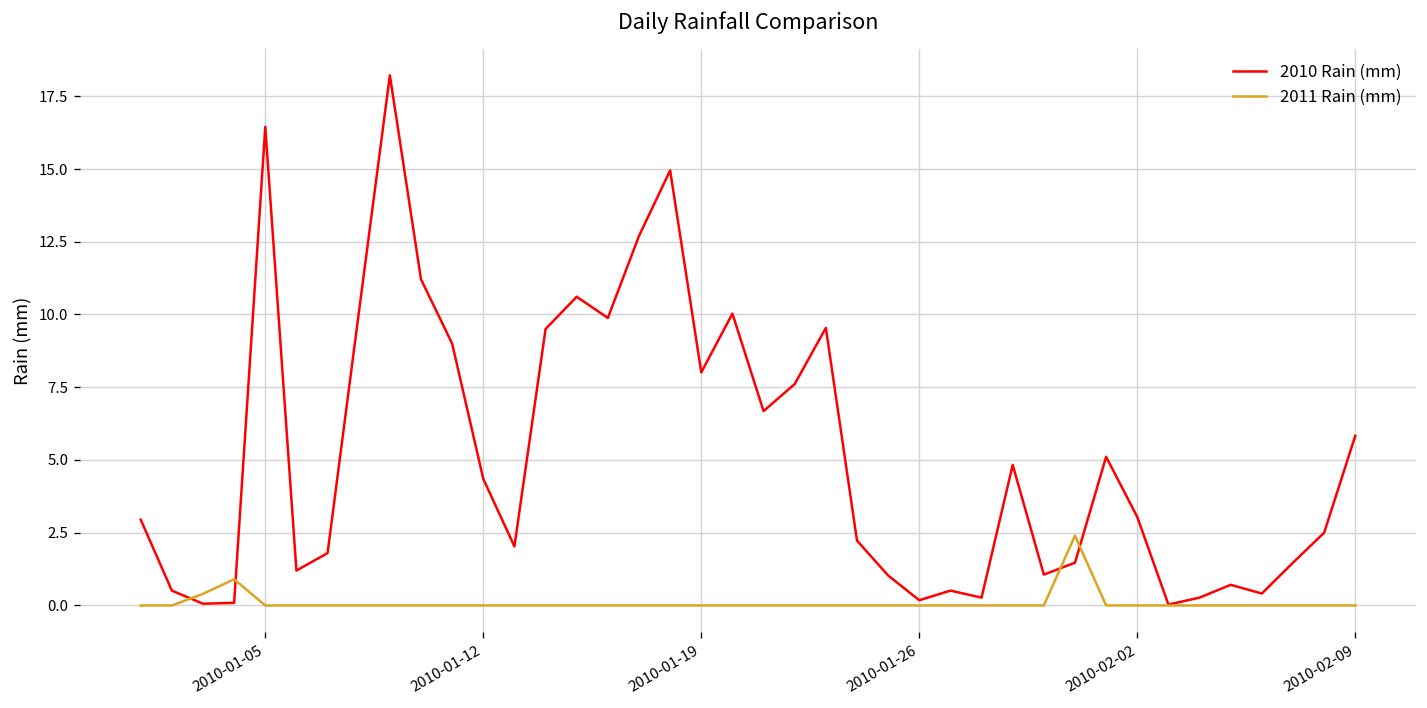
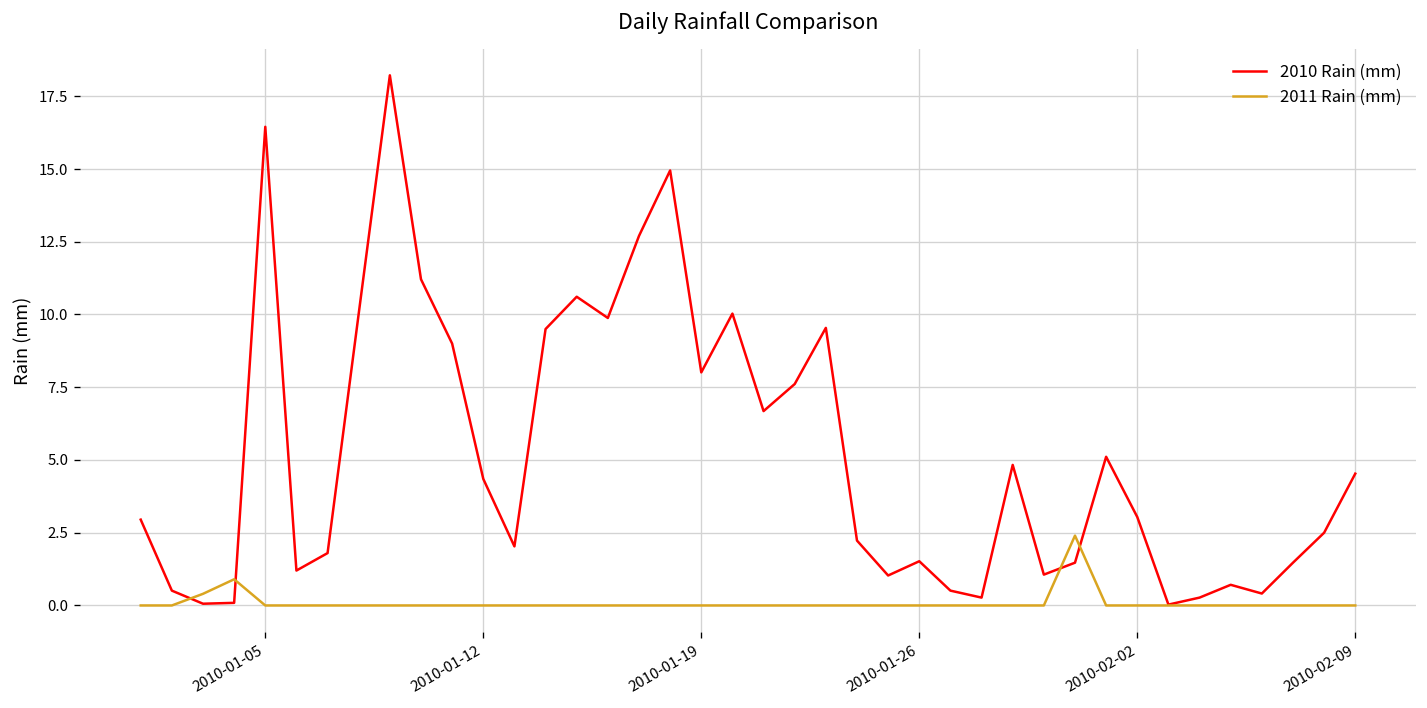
2010 Rain (mm), 2010-01-26: 0.2 -> 1.5
2010 Rain (mm), 2010-02-09: 5.8 -> 4.5
